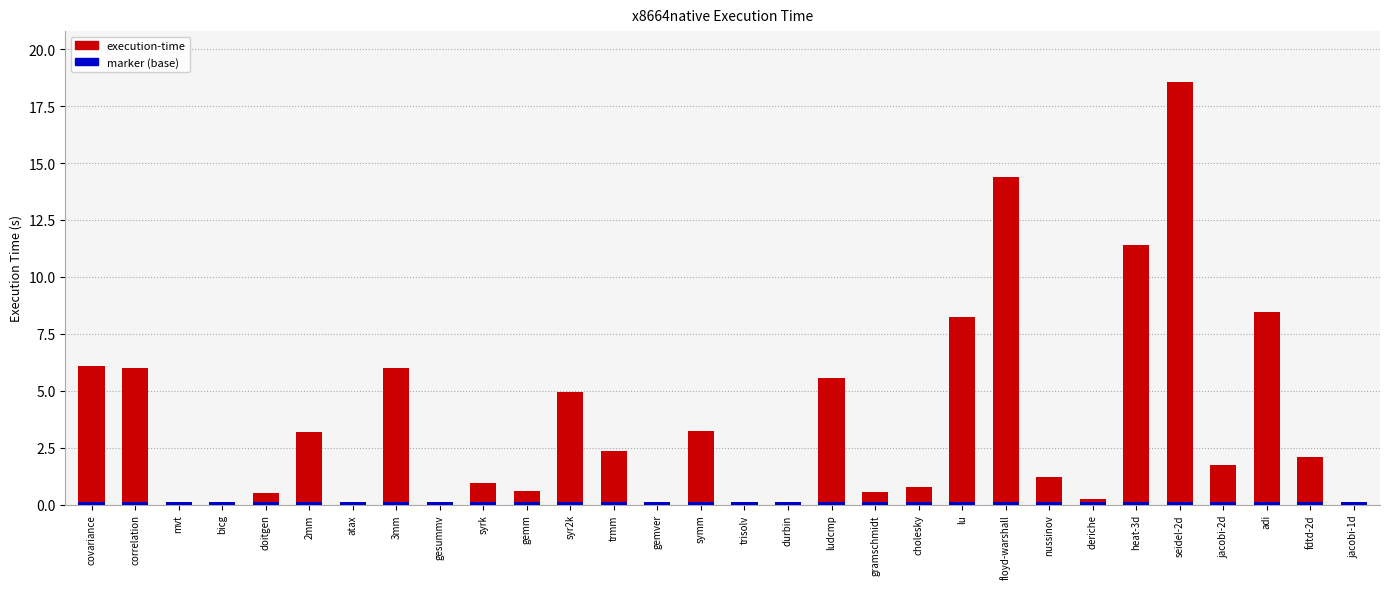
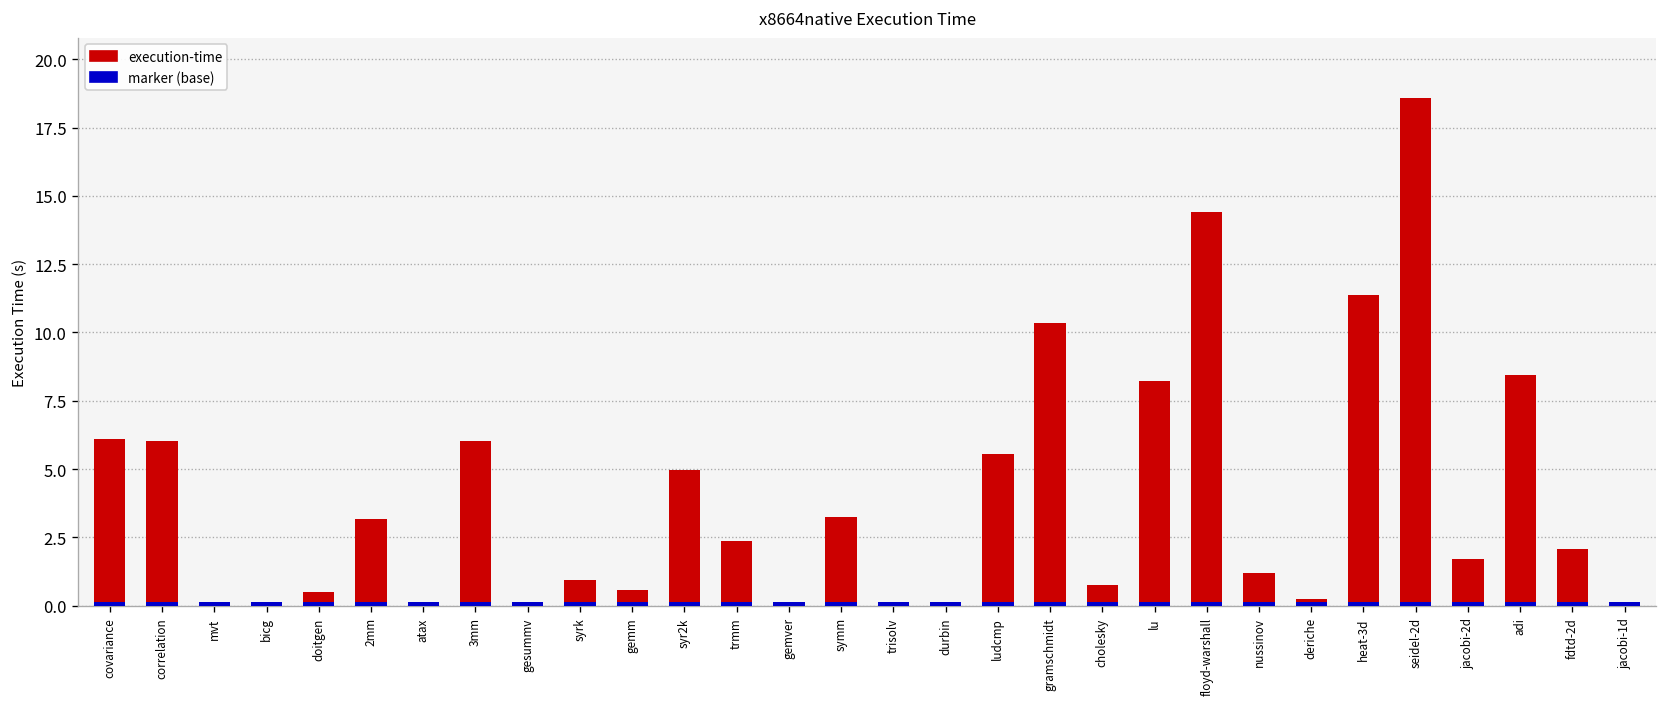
execution-time, gramschmidt: 0.5 -> 10.3
